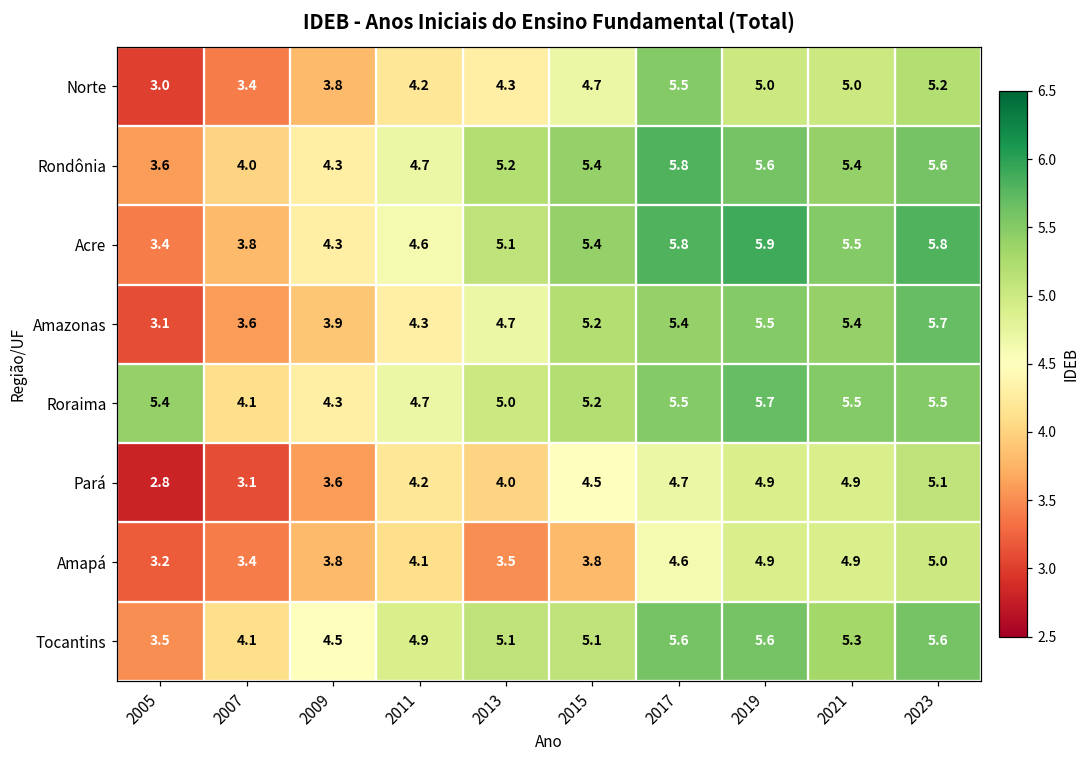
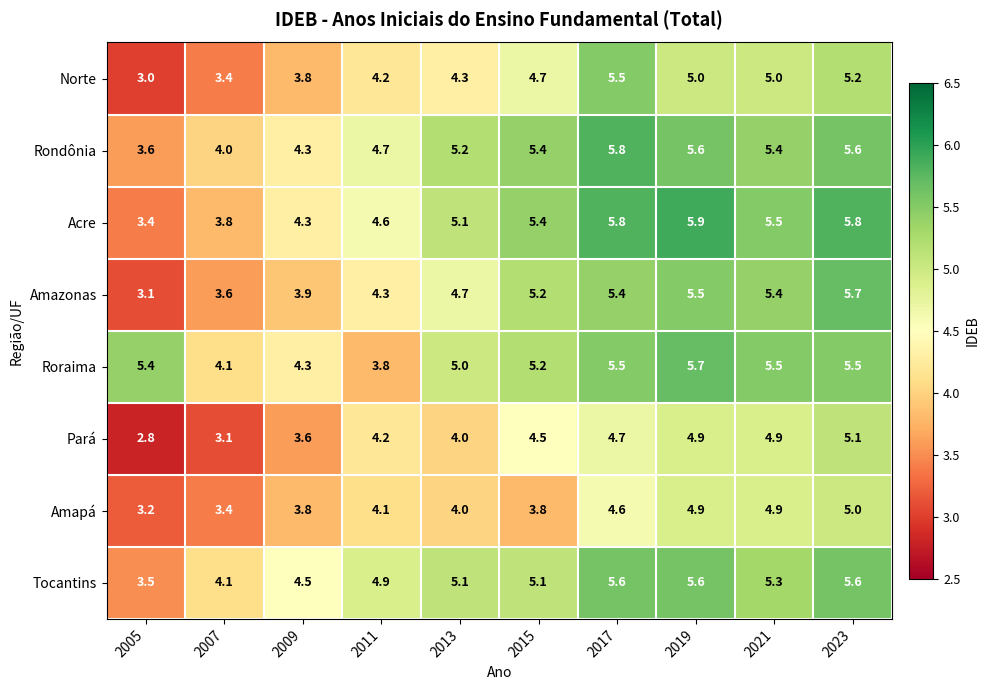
Roraima, 2011: 4.7 -> 3.8
Amapá, 2013: 3.5 -> 4.0
